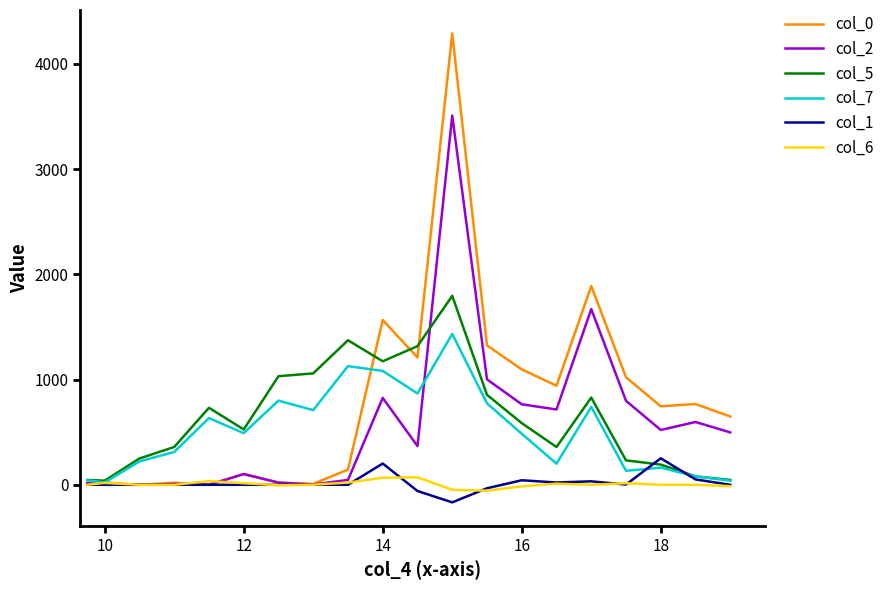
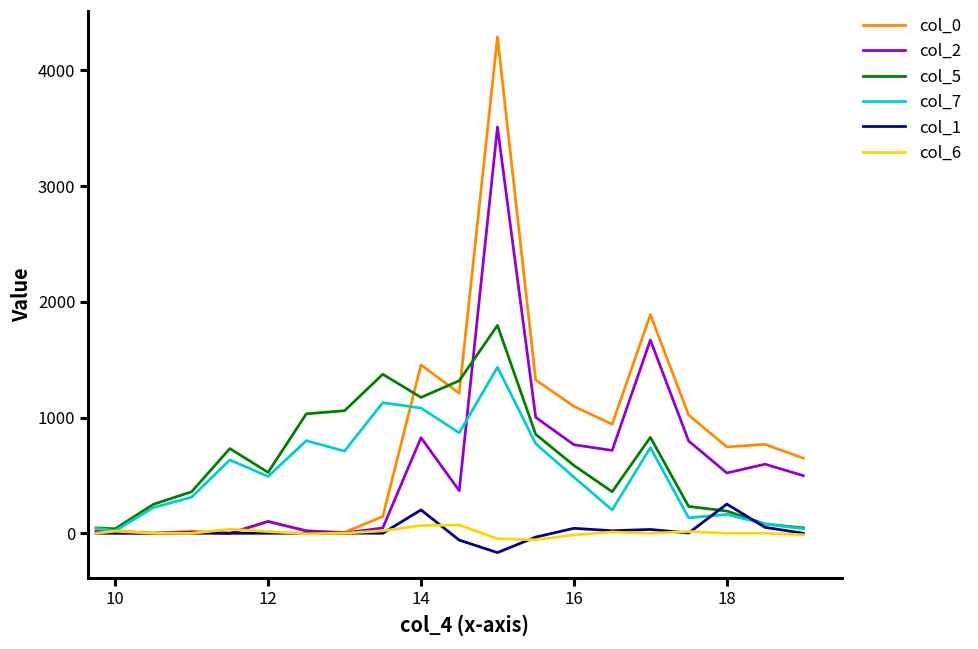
col_0, 14: 1570 -> 1460
